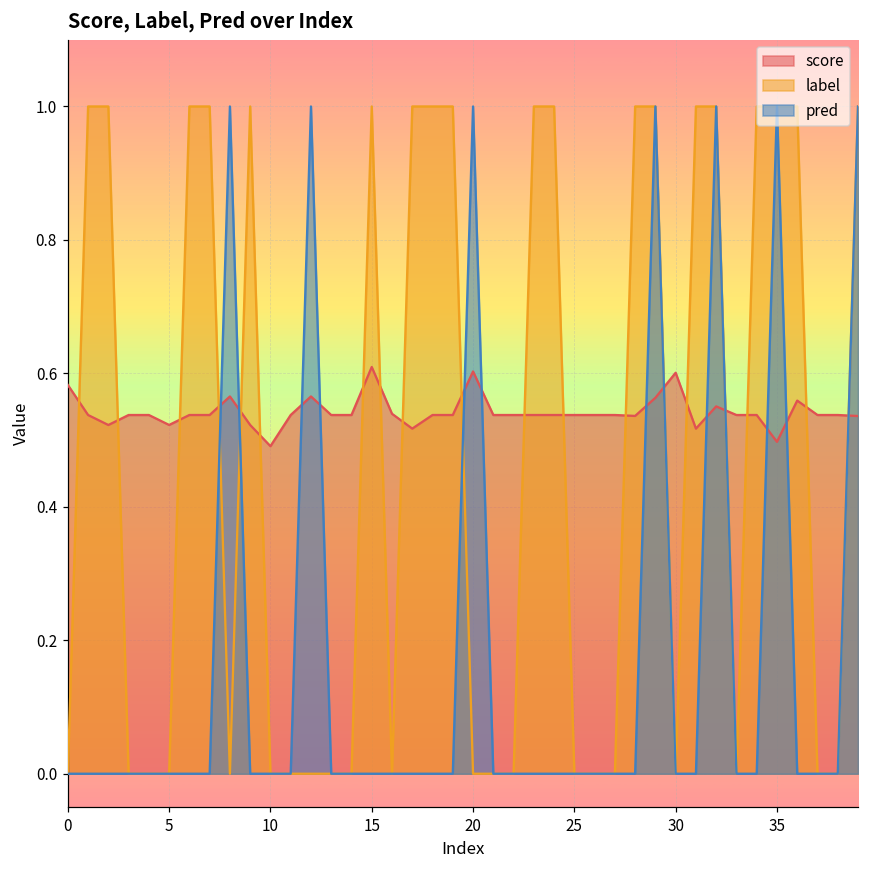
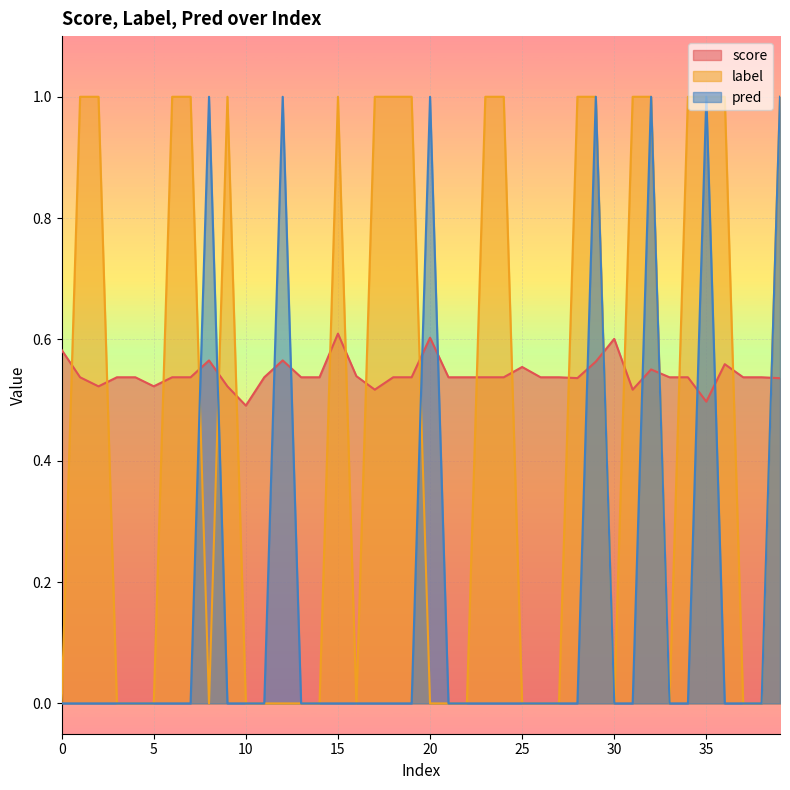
score, 25: 0.54 -> 0.55
